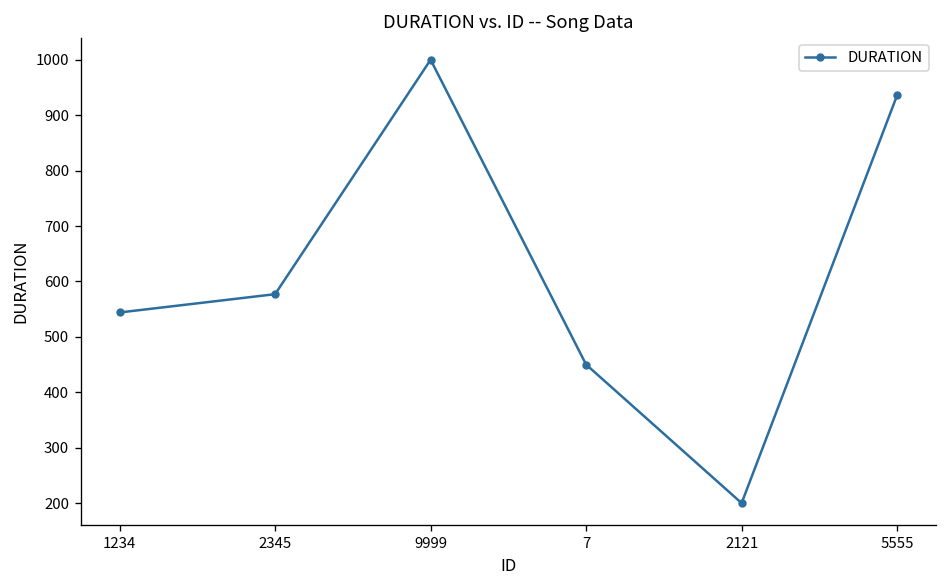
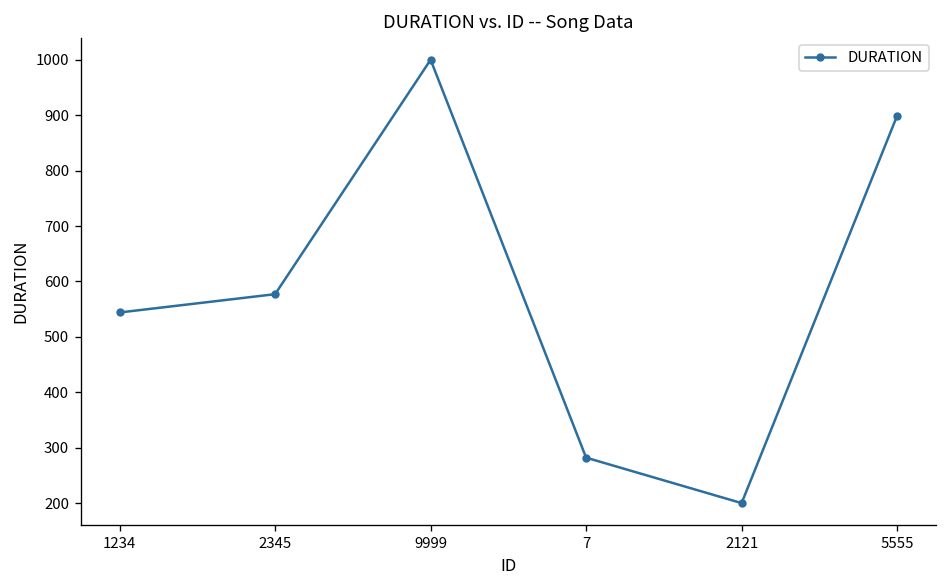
7: 450 -> 280
5555: 940 -> 900
